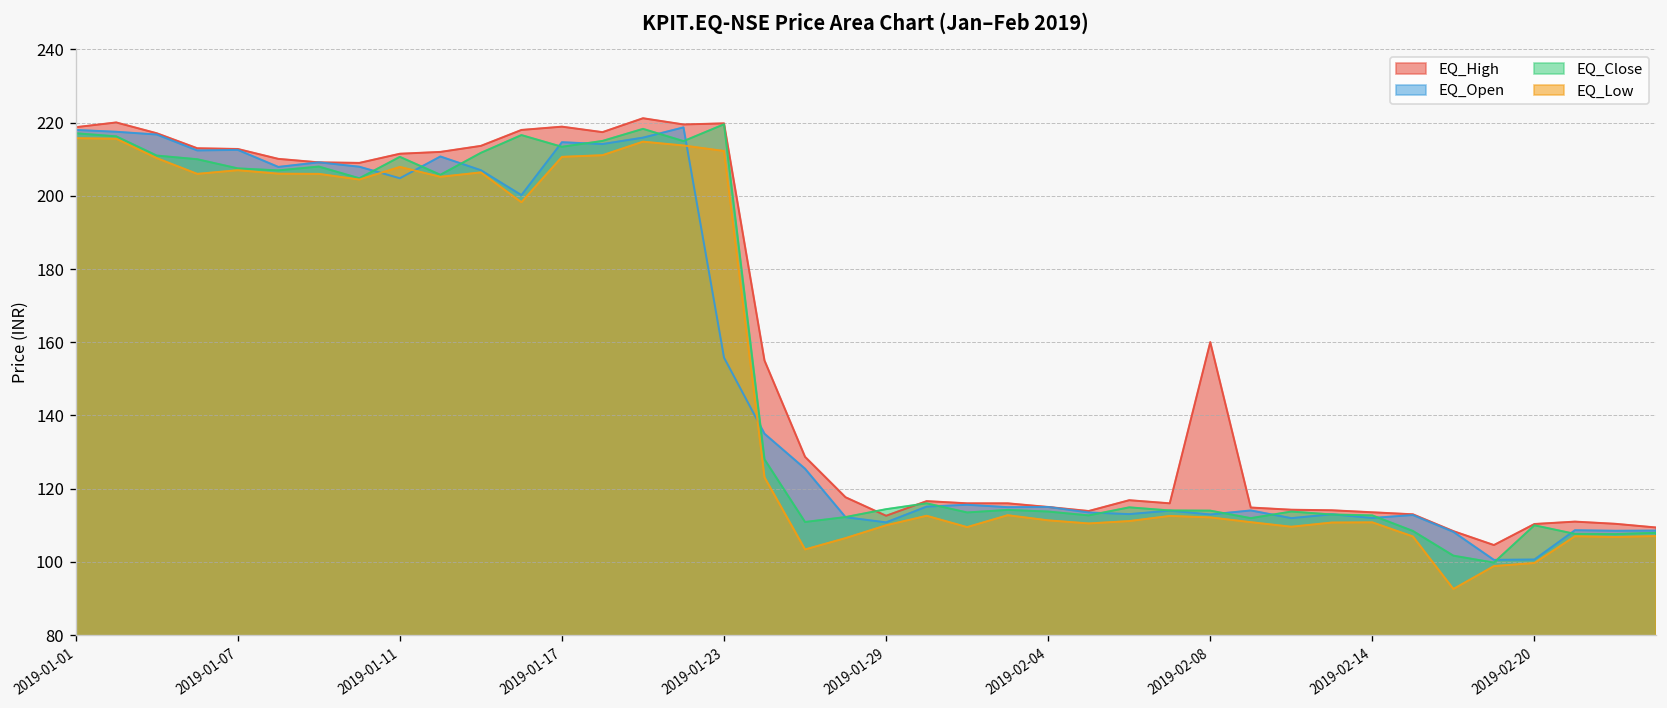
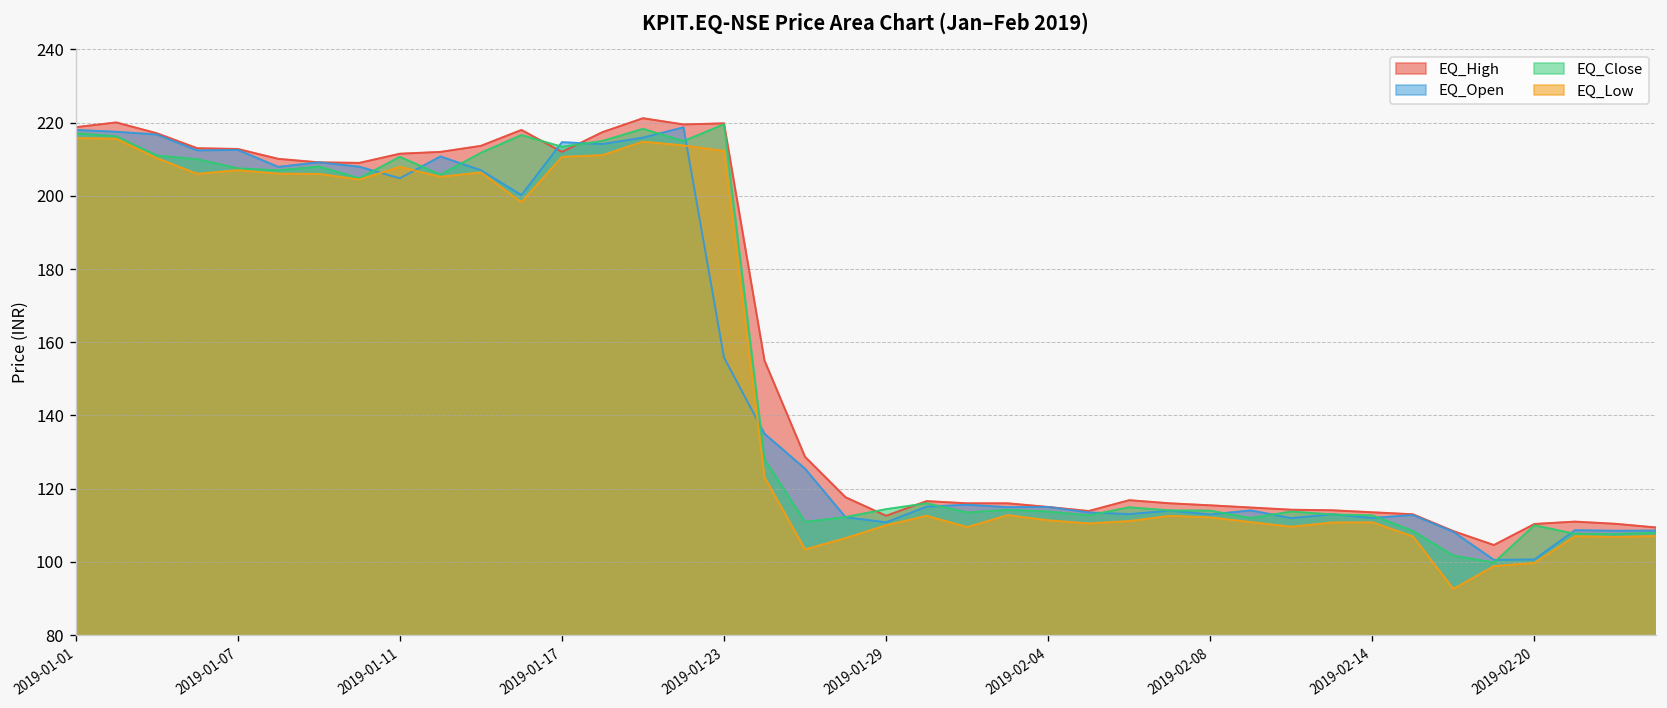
EQ_High, 2019-01-17: 219 -> 212
EQ_High, 2019-02-08: 160 -> 115
